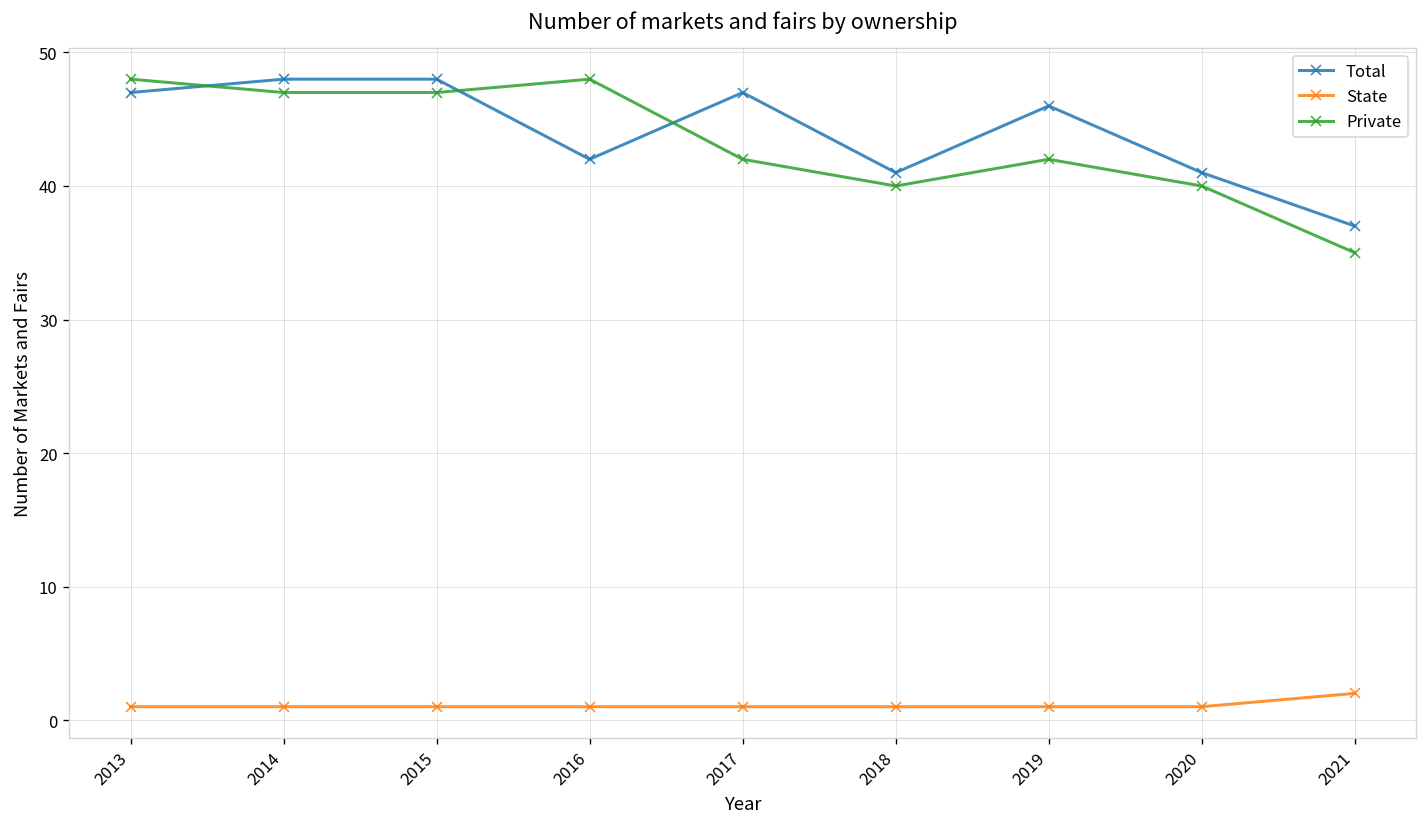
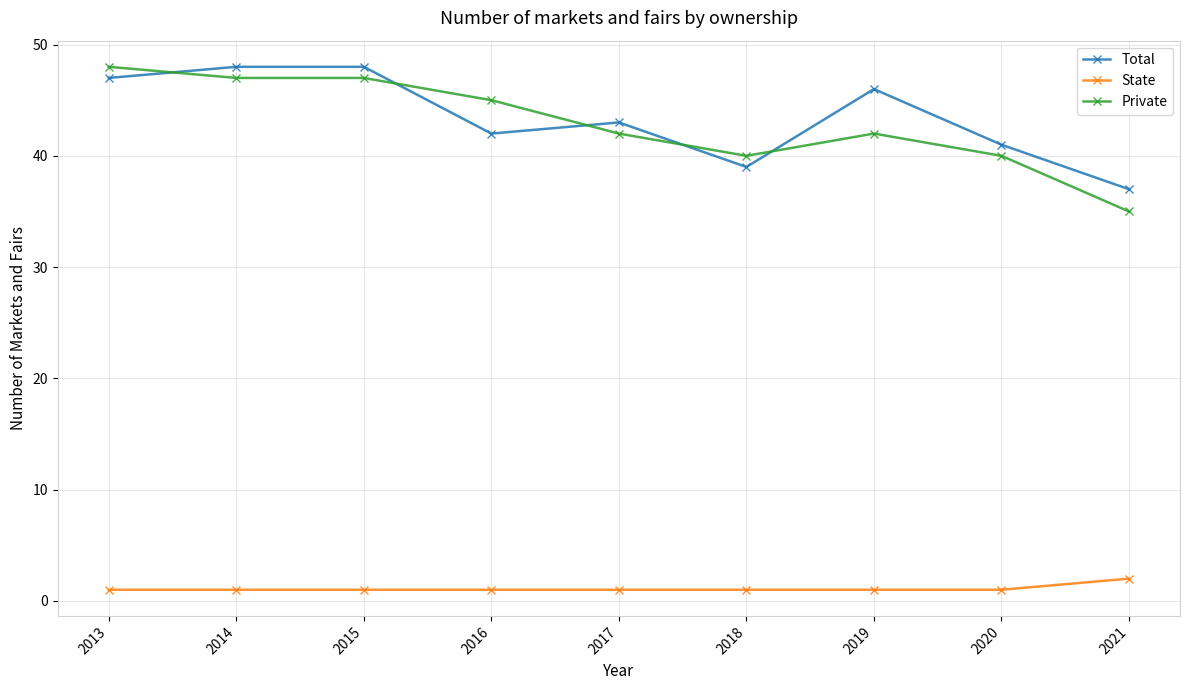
Private, 2016: 48 -> 45
Total, 2017: 47 -> 43
Total, 2018: 41 -> 39
